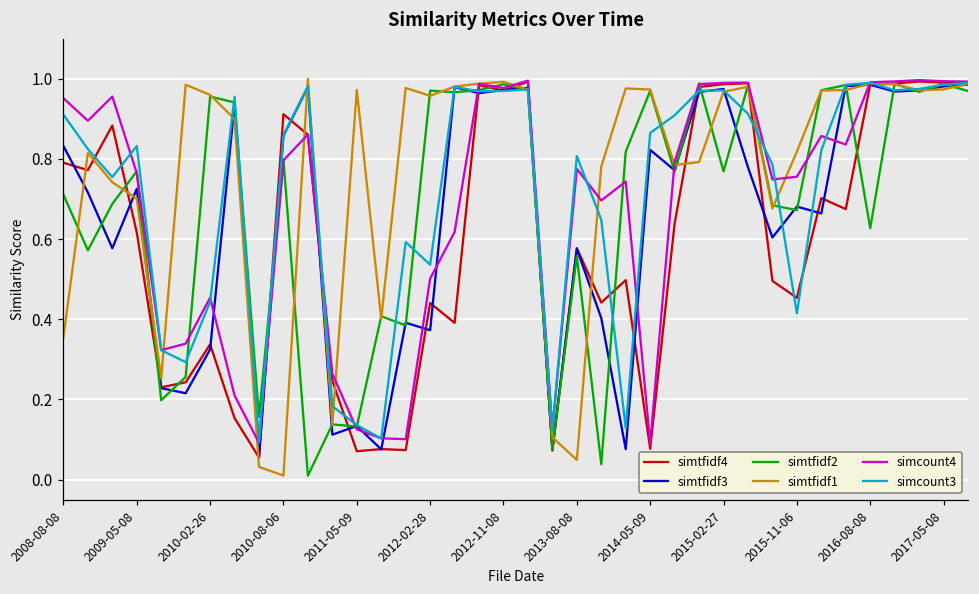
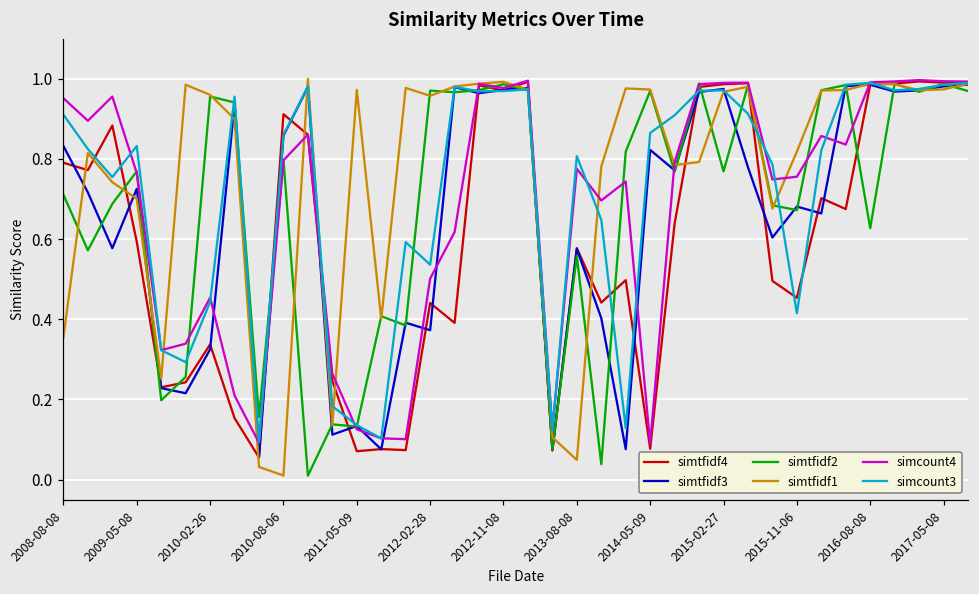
simtfidf4, 2009-05-08: 0.62 -> 0.59
